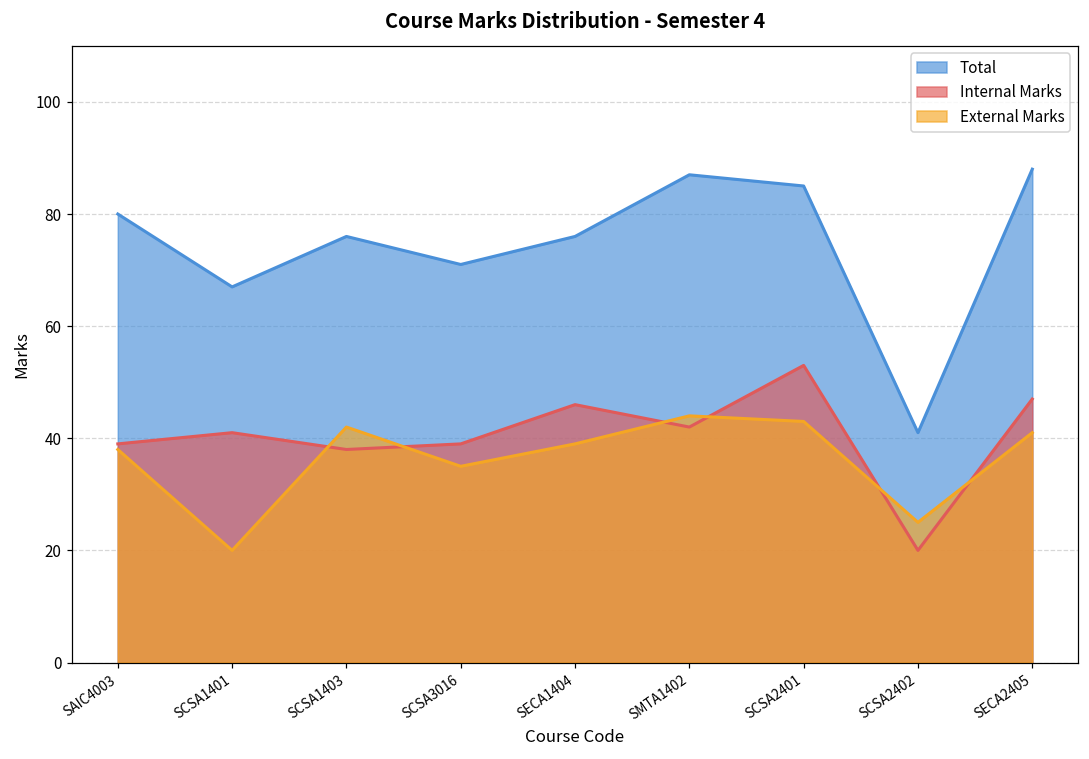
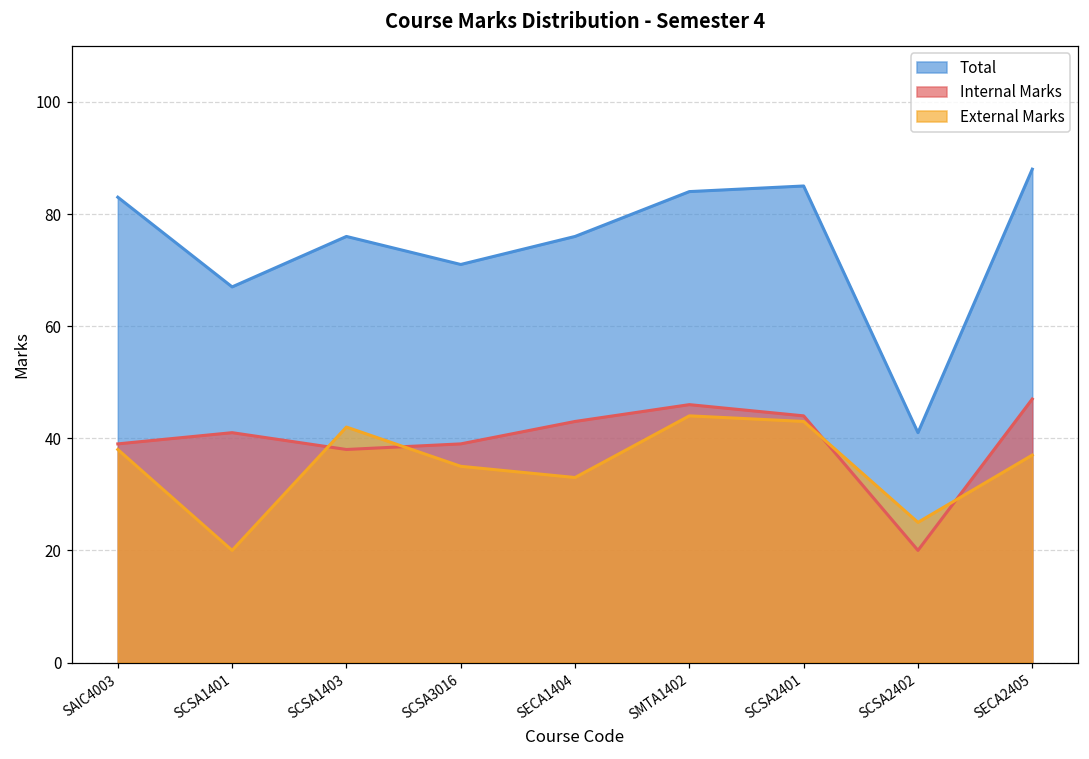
Total, SAIC4003: 80 -> 83
Internal Marks, SECA1404: 46 -> 43
External Marks, SECA1404: 39 -> 33
Total, SMTA1402: 87 -> 84
Internal Marks, SMTA1402: 42 -> 46
Internal Marks, SCSA2401: 53 -> 44
External Marks, SECA2405: 41 -> 37
